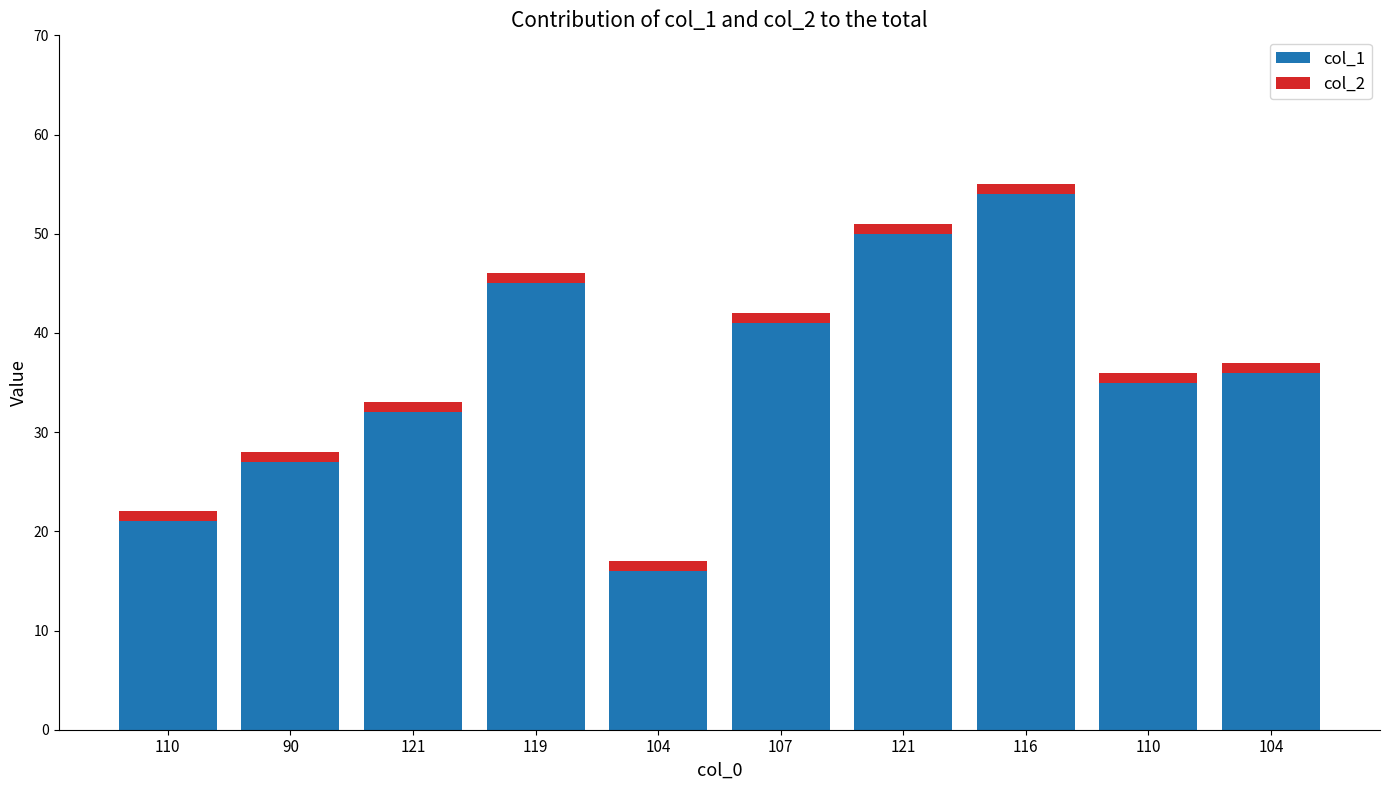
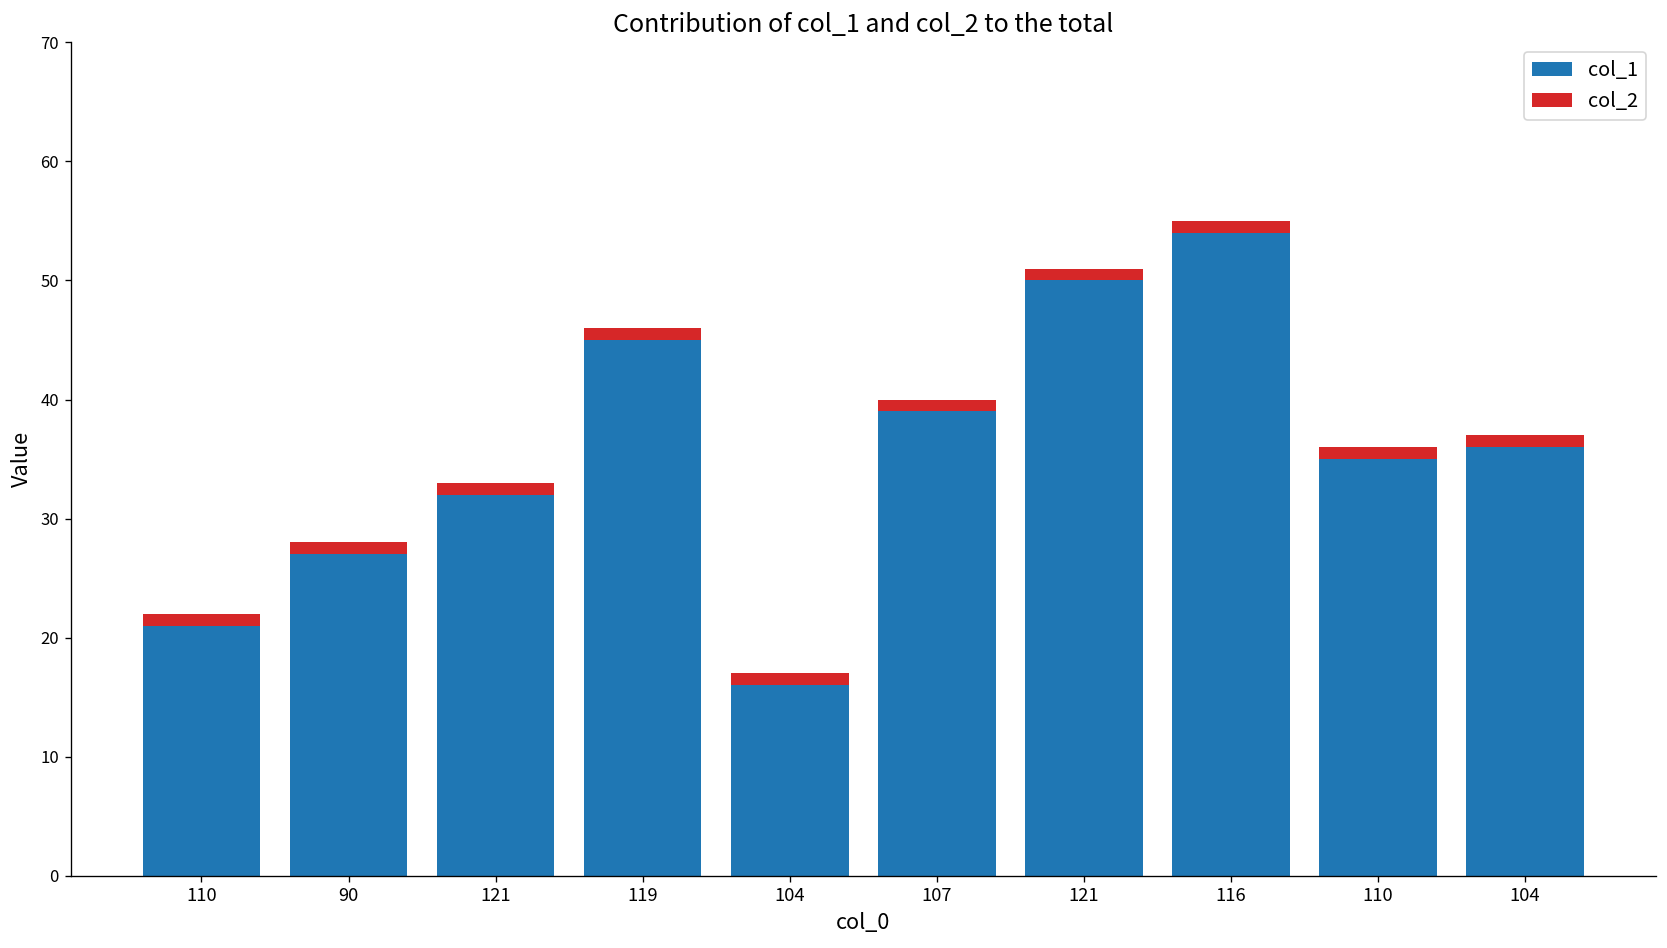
col_1, 107: 41 -> 39
